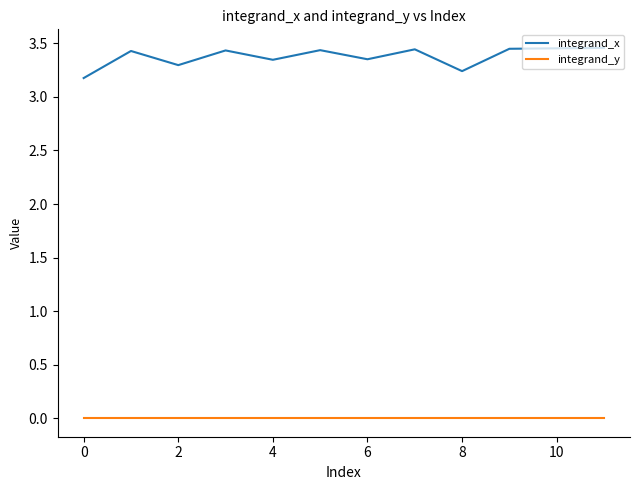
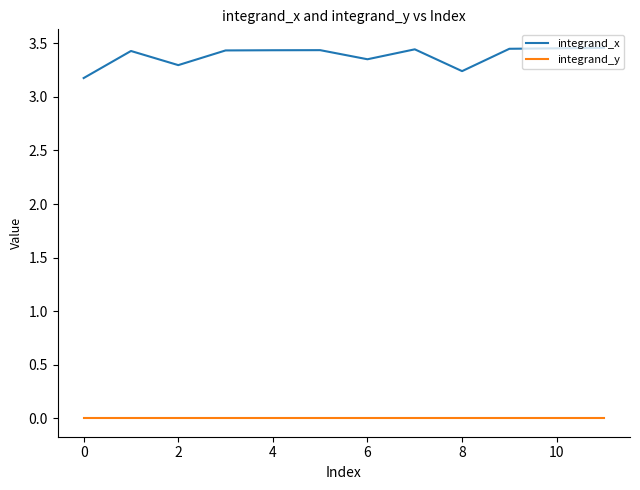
integrand_x, 4: 3.35 -> 3.44
